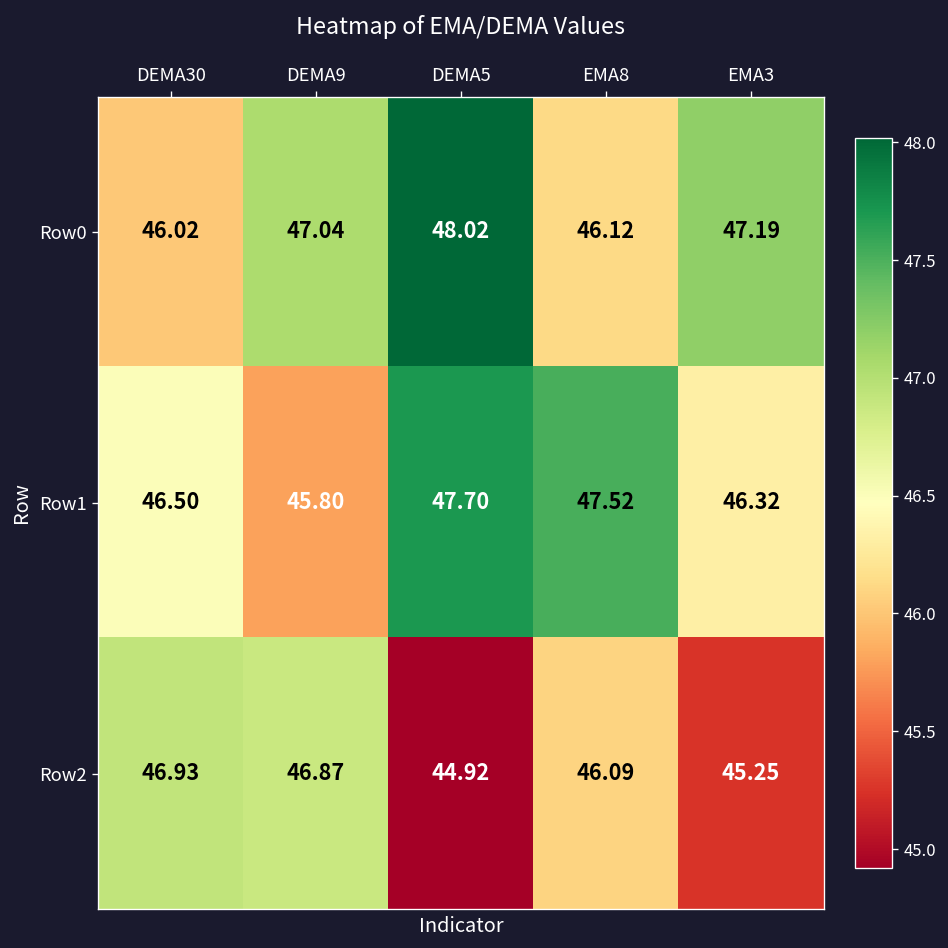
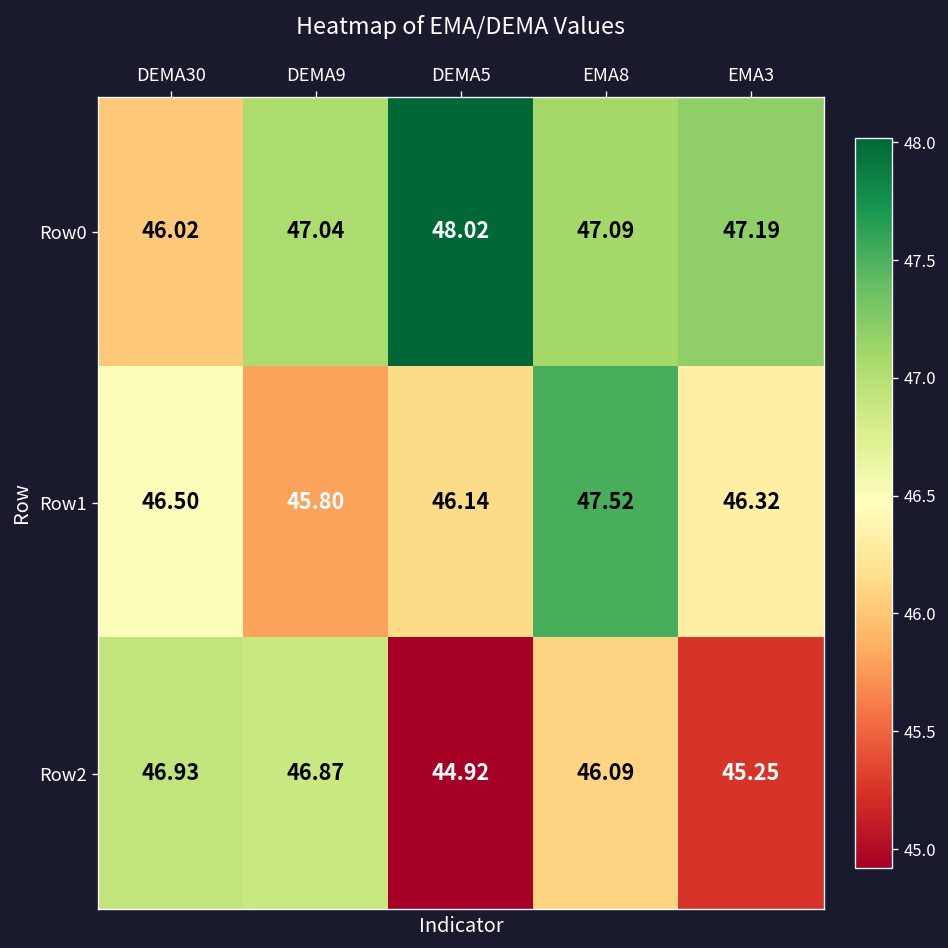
Row0, EMA8: 46.12 -> 47.09
Row1, DEMA5: 47.70 -> 46.14
